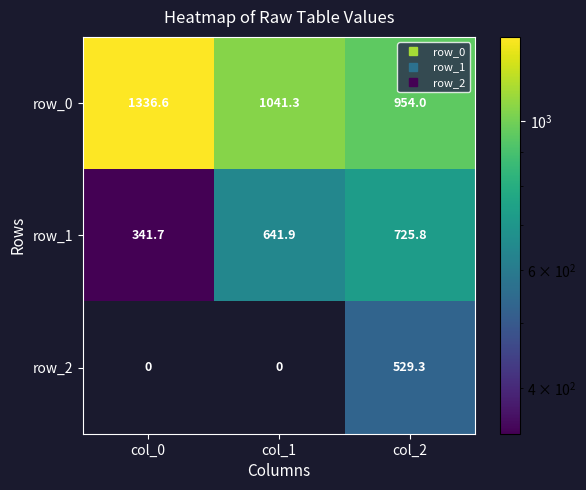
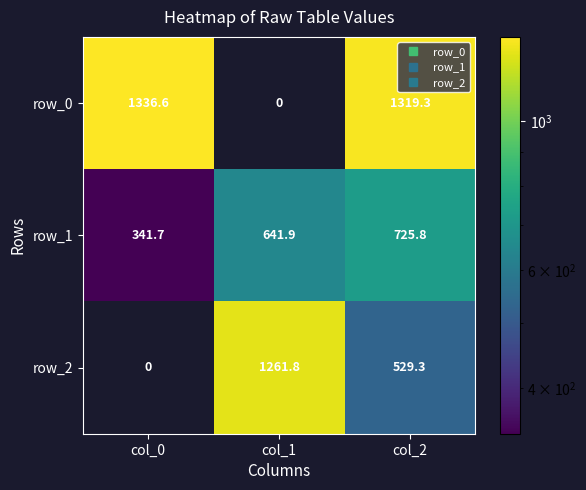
row_0, col_1: 1041.3 -> 0
row_0, col_2: 954.0 -> 1319.3
row_2, col_1: 0 -> 1261.8
